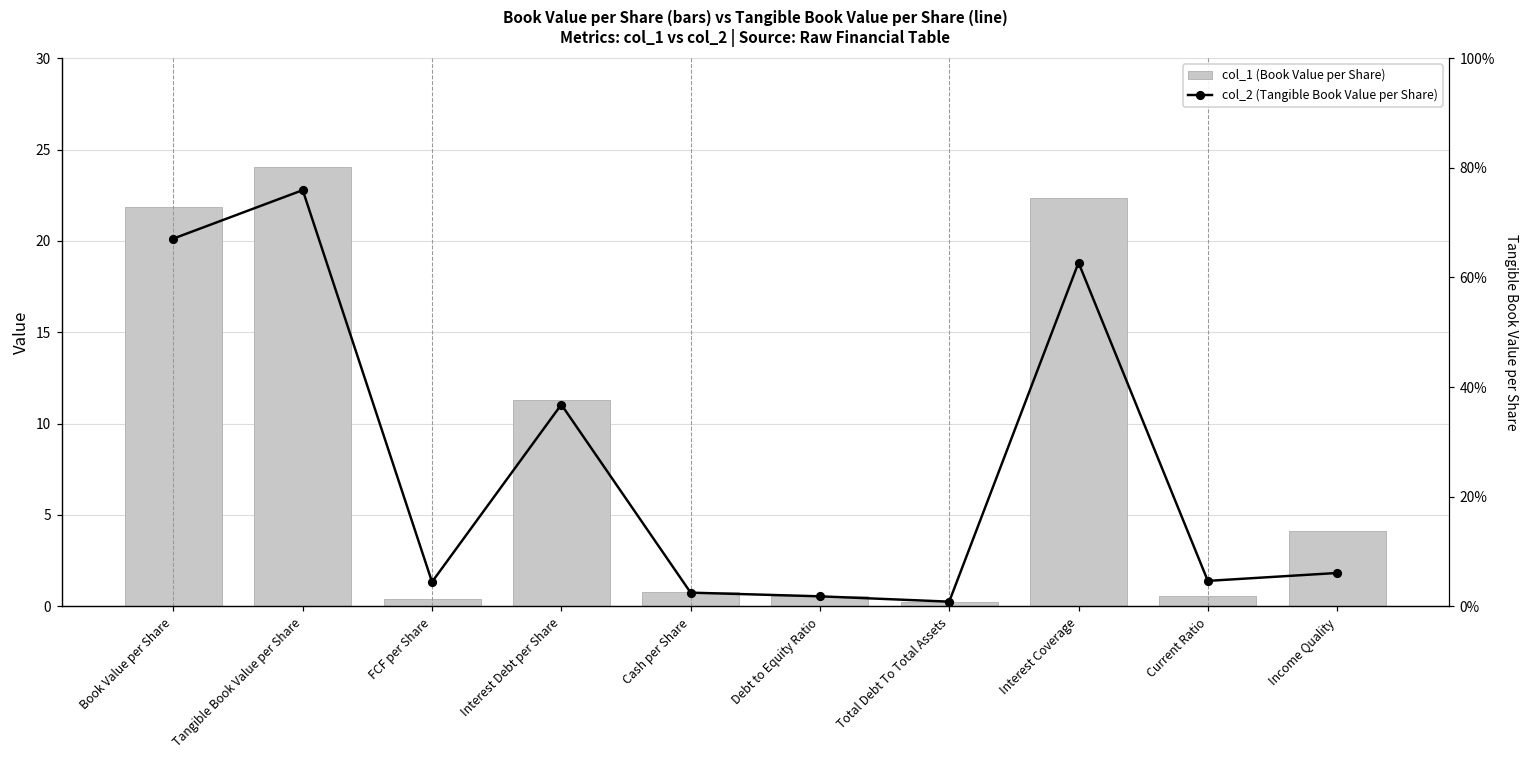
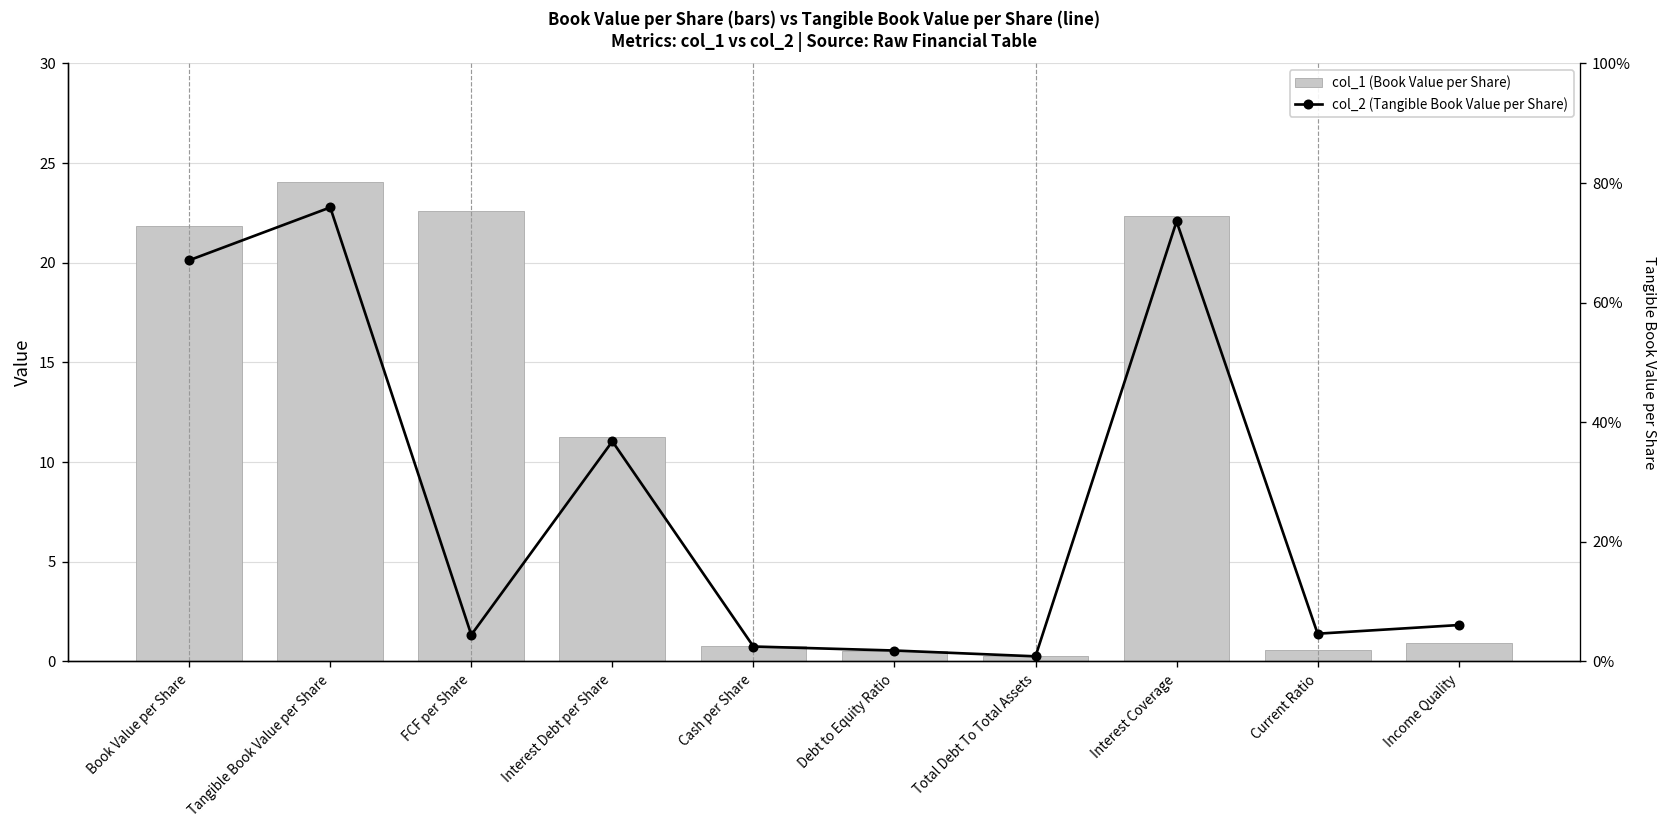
col_1 (Book Value per Share), FCF per Share: 0.4 -> 22.6
col_1 (Book Value per Share), Income Quality: 4.1 -> 0.9
col_2 (Tangible Book Value per Share), Interest Coverage: 63% -> 74%
